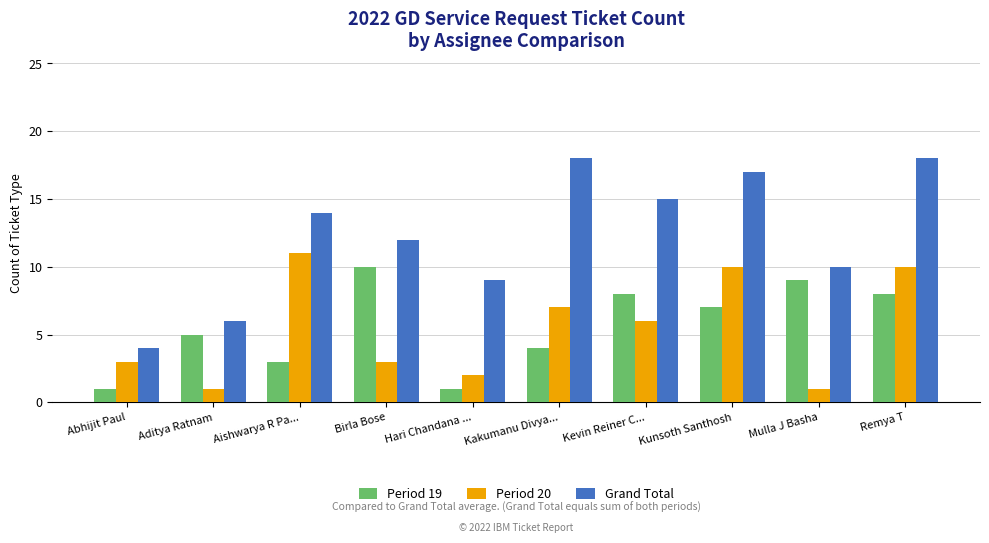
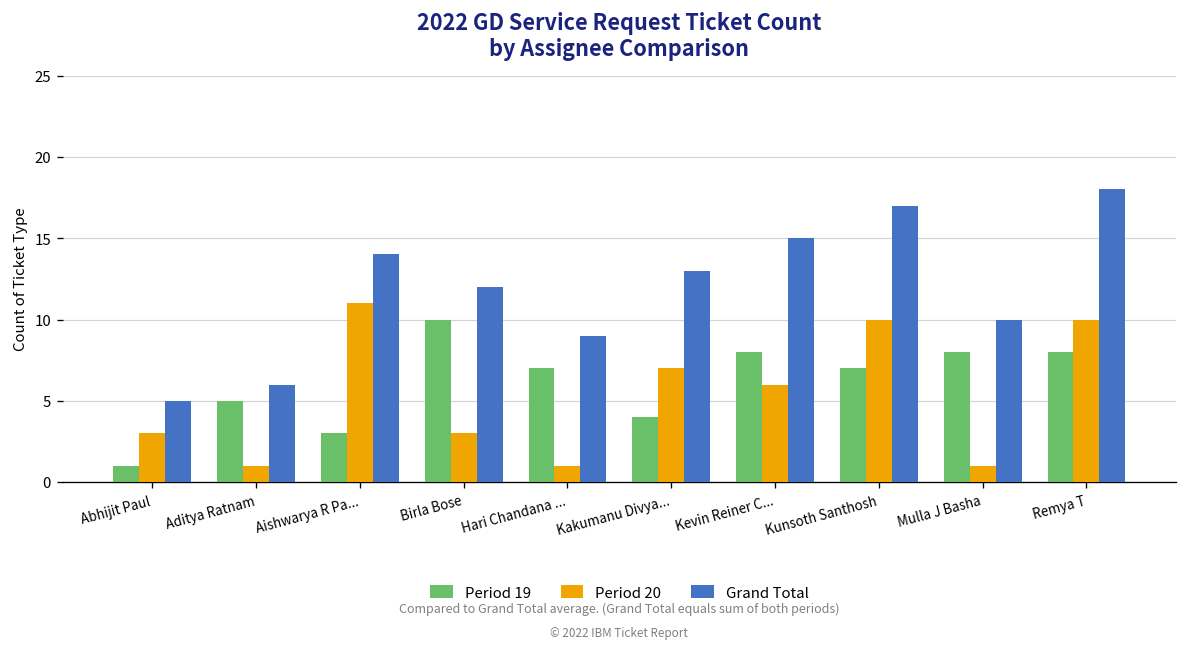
Grand Total, Abhijit Paul: 4 -> 5
Period 19, Hari Chandana ...: 1 -> 7
Period 20, Hari Chandana ...: 2 -> 1
Grand Total, Kakumanu Divya...: 18 -> 13
Period 19, Mulla J Basha: 9 -> 8
